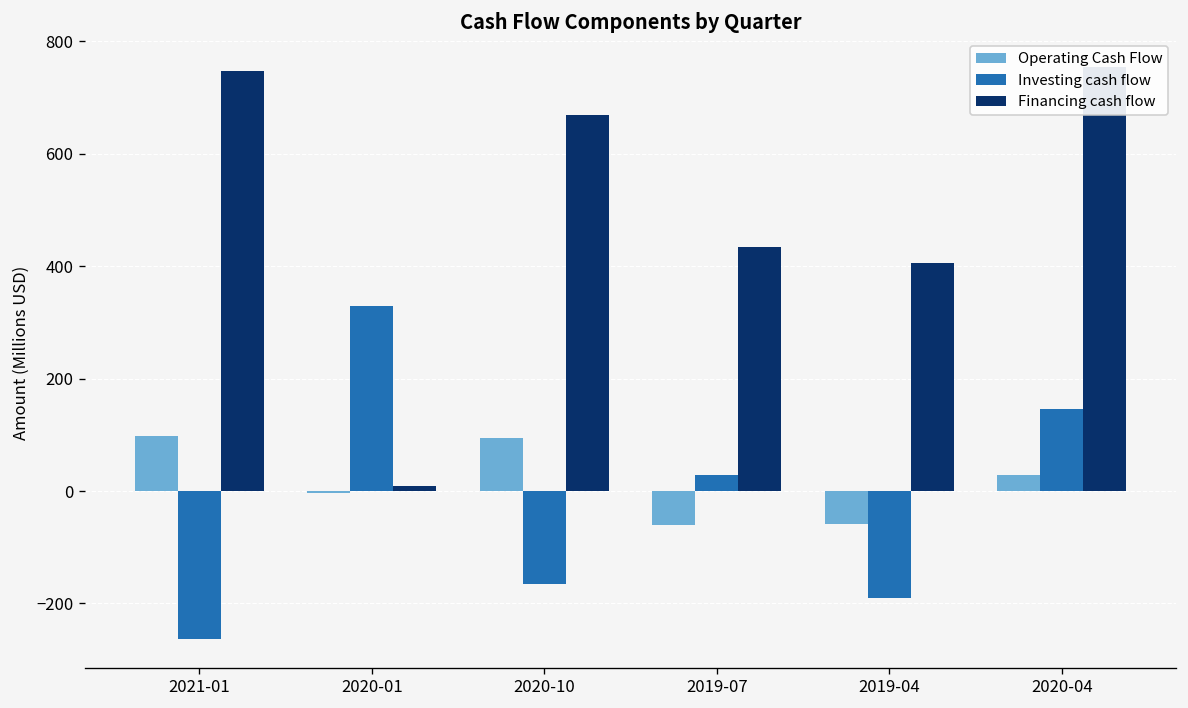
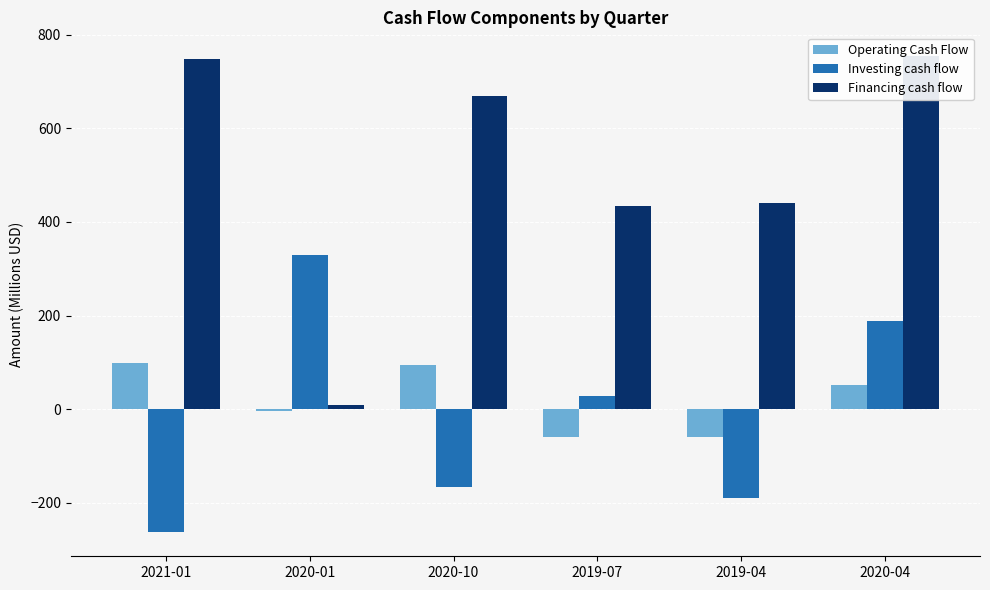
Financing cash flow, 2019-04: 410 -> 440
Operating Cash Flow, 2020-04: 30 -> 50
Investing cash flow, 2020-04: 150 -> 190
